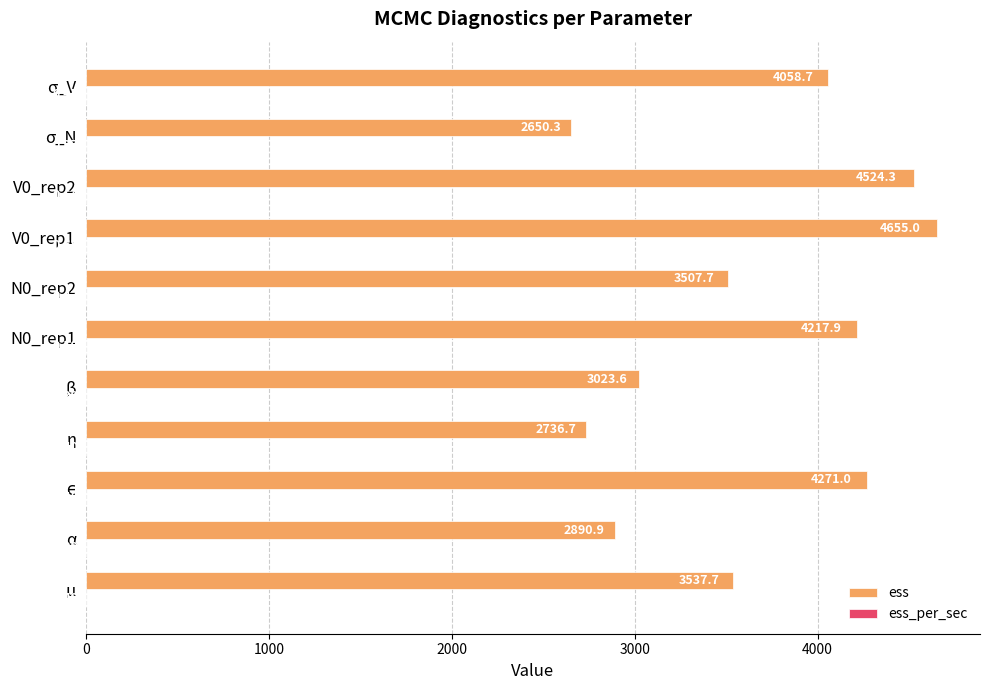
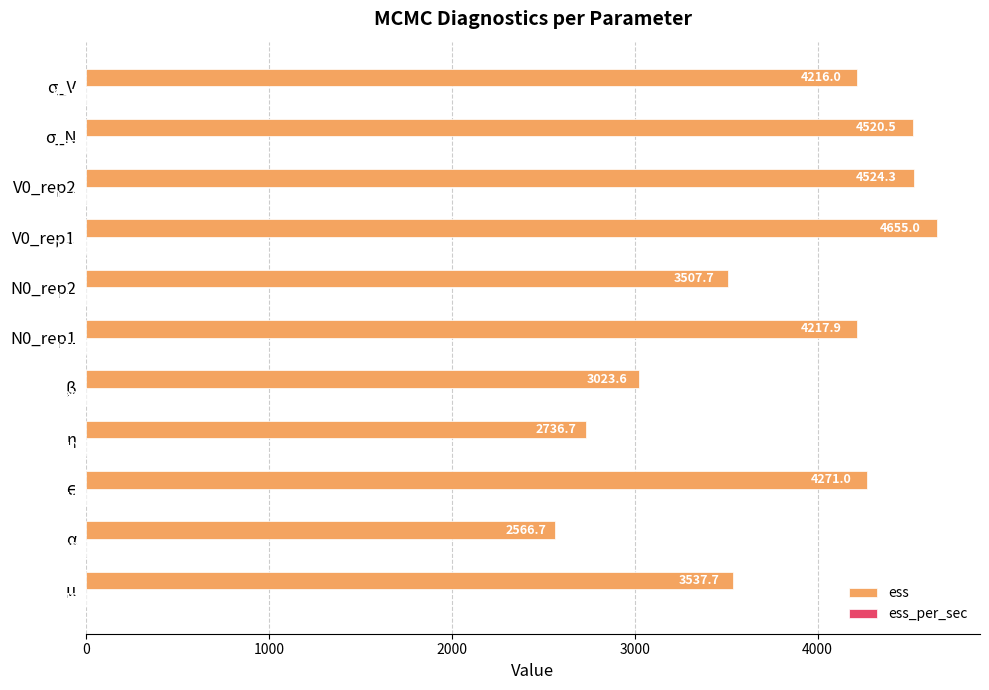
ess, σ_V: 4058.7 -> 4216.0
ess, σ_N: 2650.3 -> 4520.5
ess, α: 2890.9 -> 2566.7
